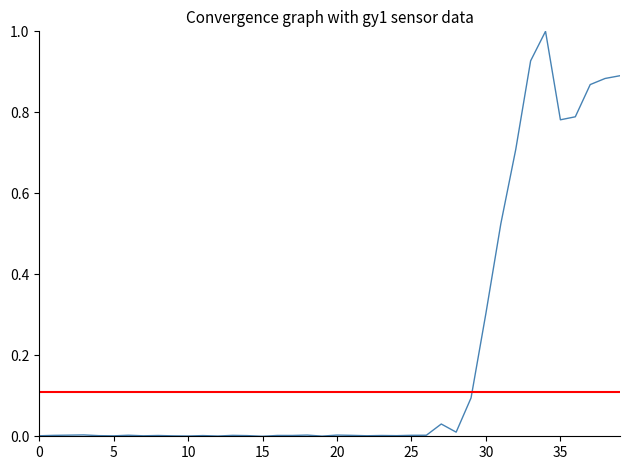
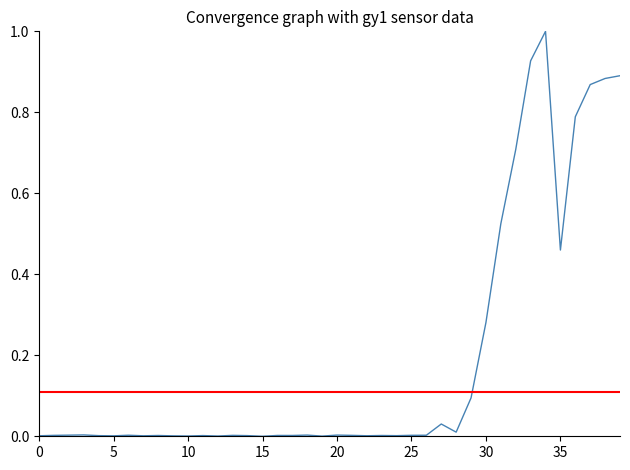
30: 0.30 -> 0.28
35: 0.78 -> 0.46
